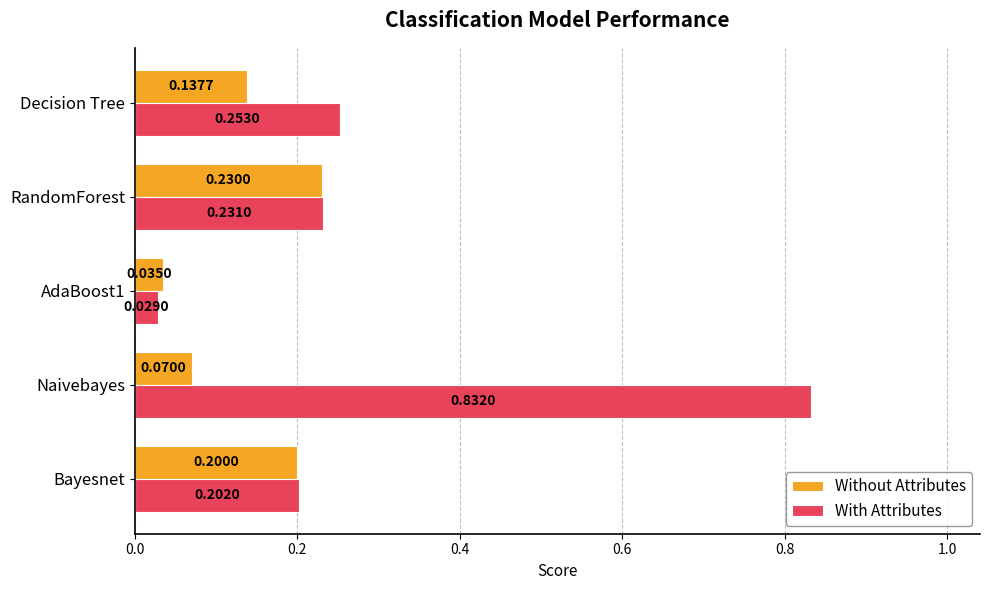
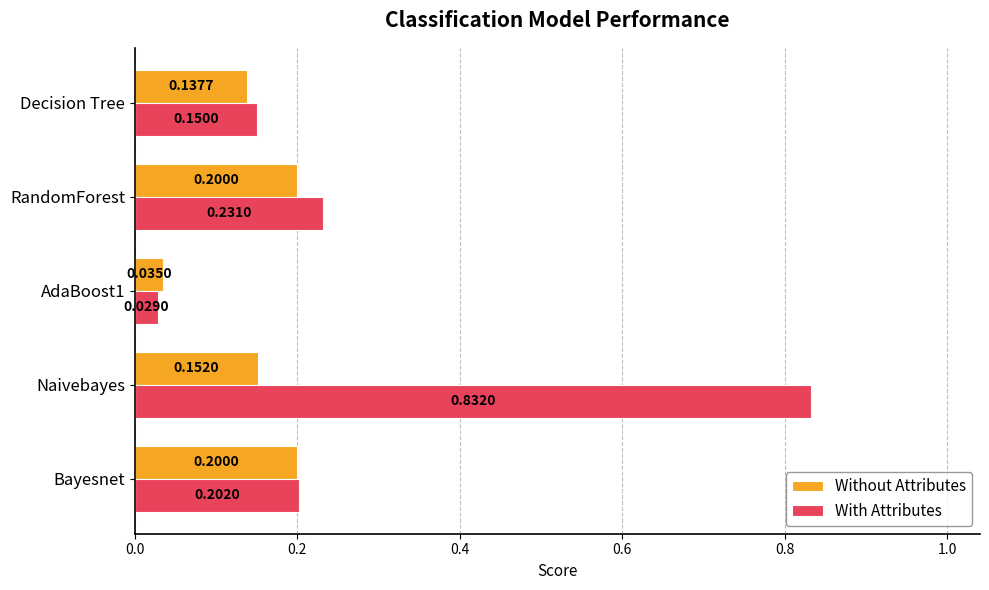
With Attributes, Decision Tree: 0.2530 -> 0.1500
Without Attributes, RandomForest: 0.2300 -> 0.2000
Without Attributes, Naivebayes: 0.0700 -> 0.1520
